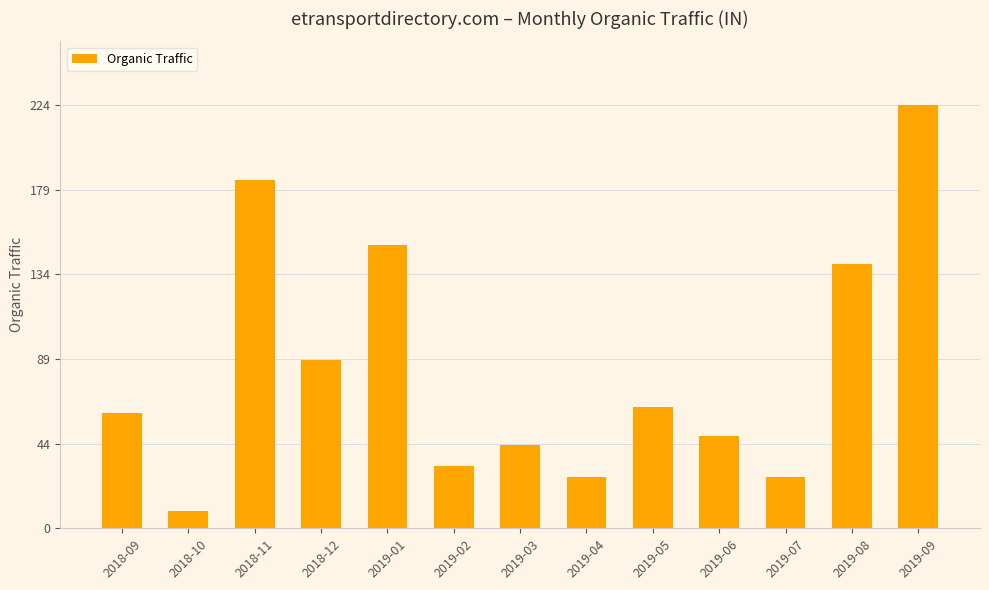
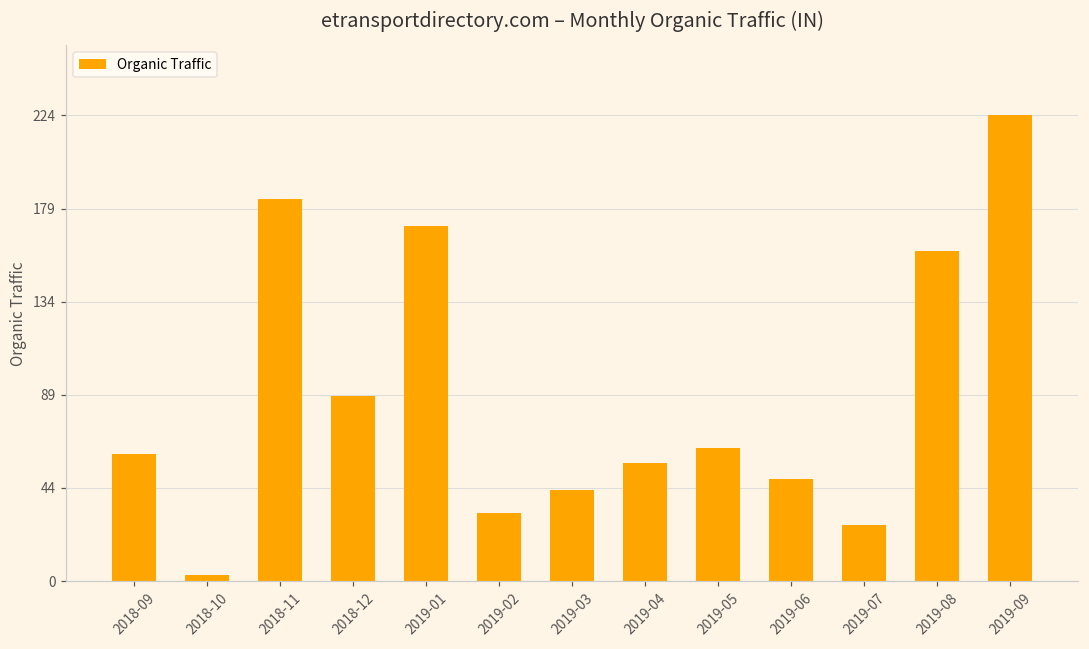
2018-10: 9 -> 3
2019-01: 150 -> 171
2019-04: 27 -> 57
2019-08: 140 -> 159
